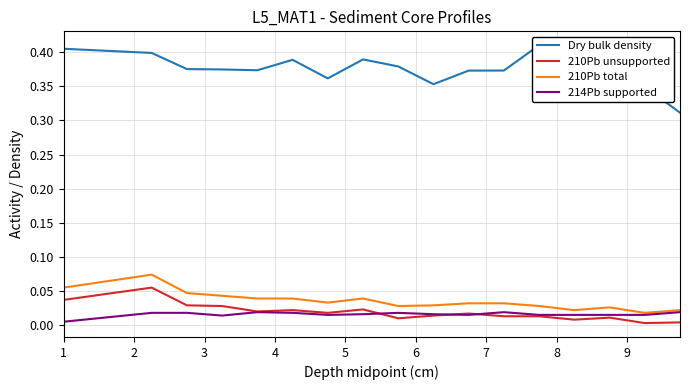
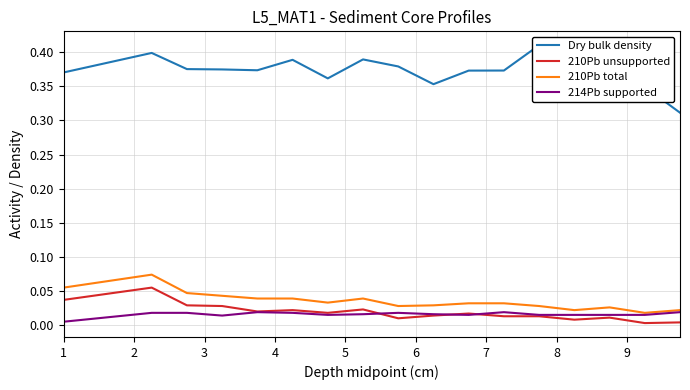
Dry bulk density, 1: 0.41 -> 0.37
